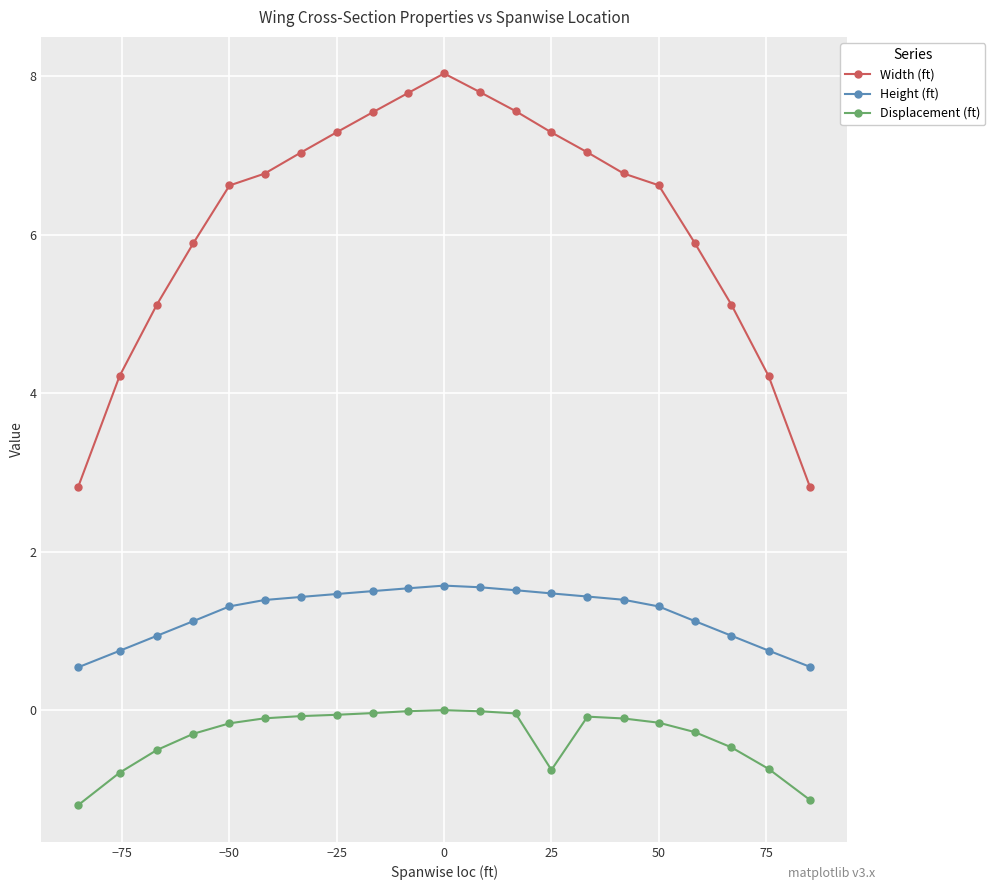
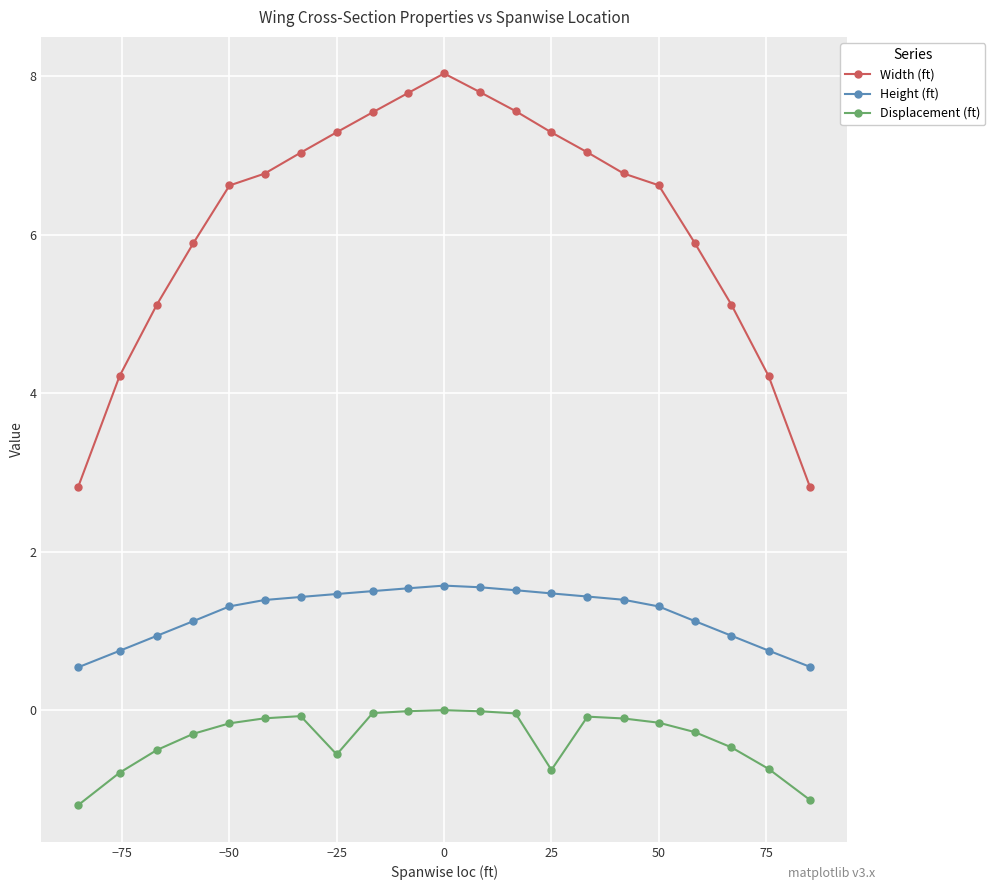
Displacement (ft), −25: -0.1 -> -0.6
